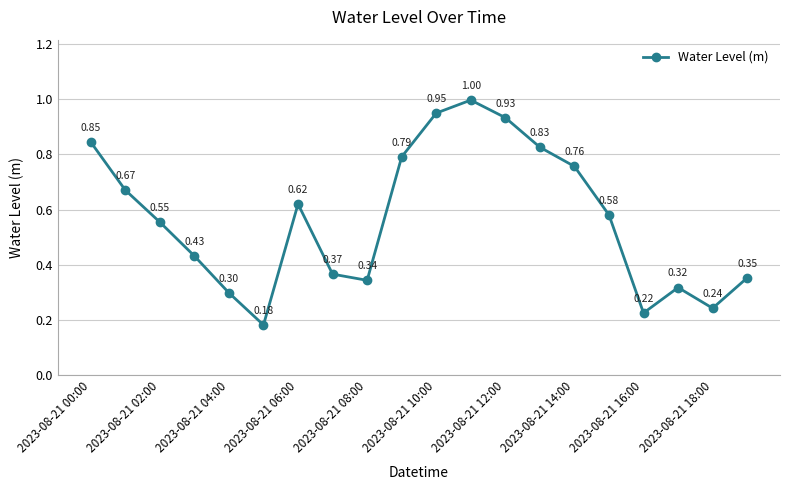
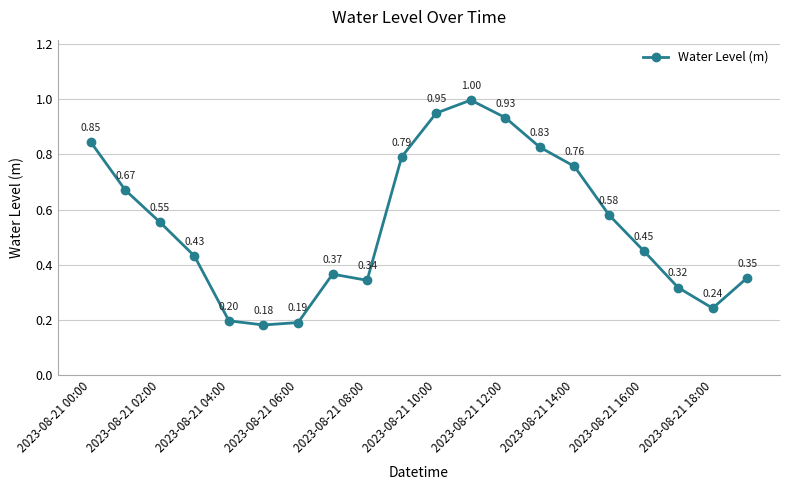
2023-08-21 04:00: 0.30 -> 0.20
2023-08-21 06:00: 0.62 -> 0.19
2023-08-21 16:00: 0.22 -> 0.45
